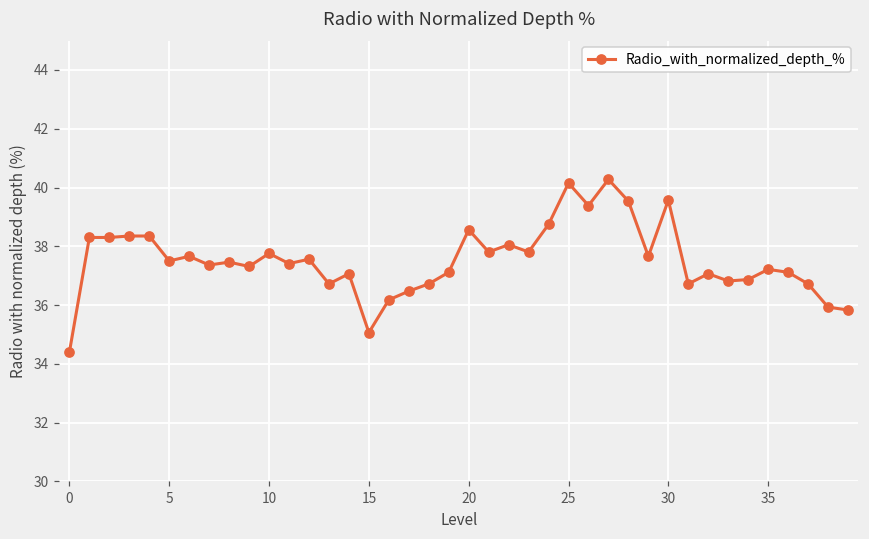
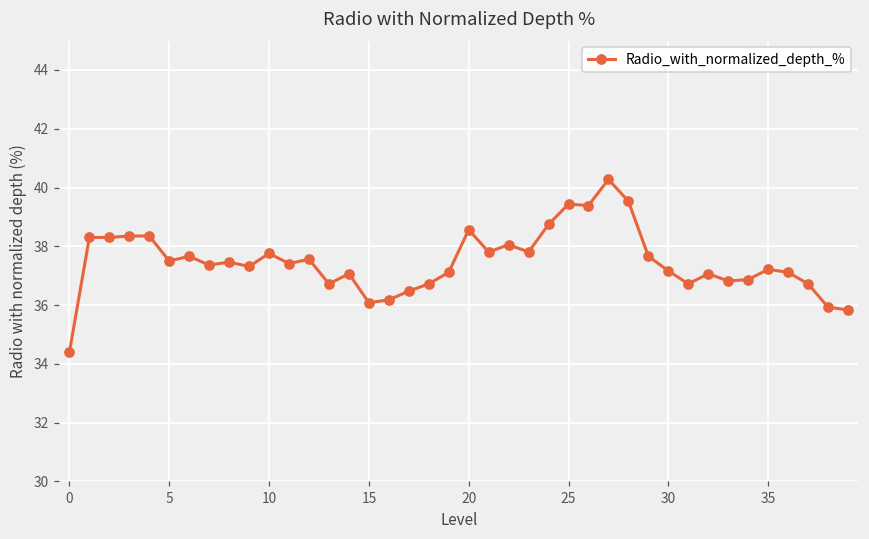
15: 35.1 -> 36.1
25: 40.2 -> 39.4
30: 39.6 -> 37.2
